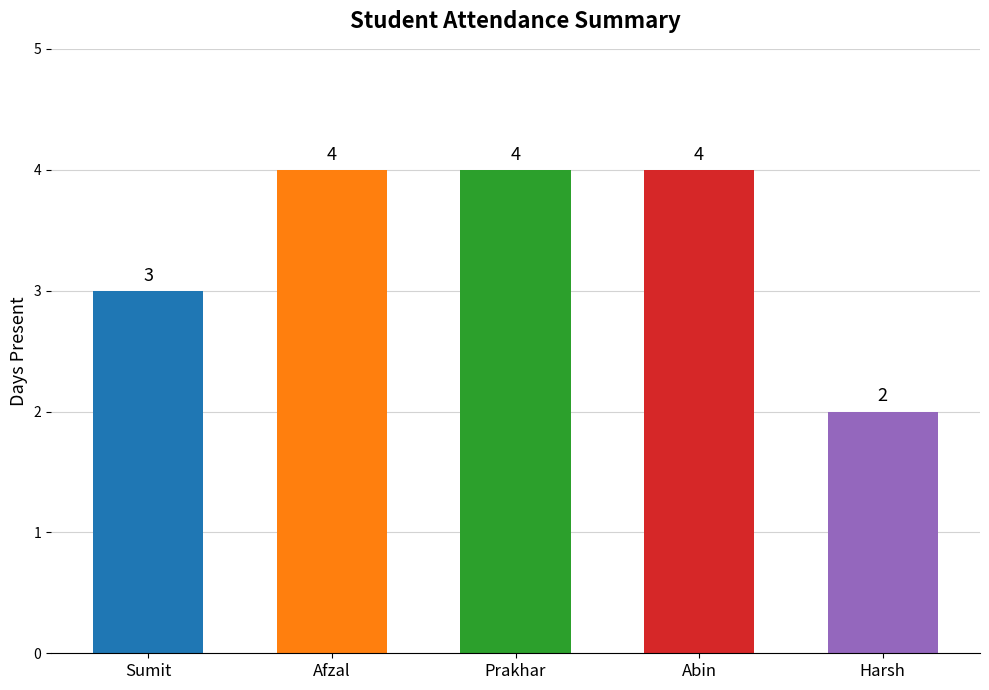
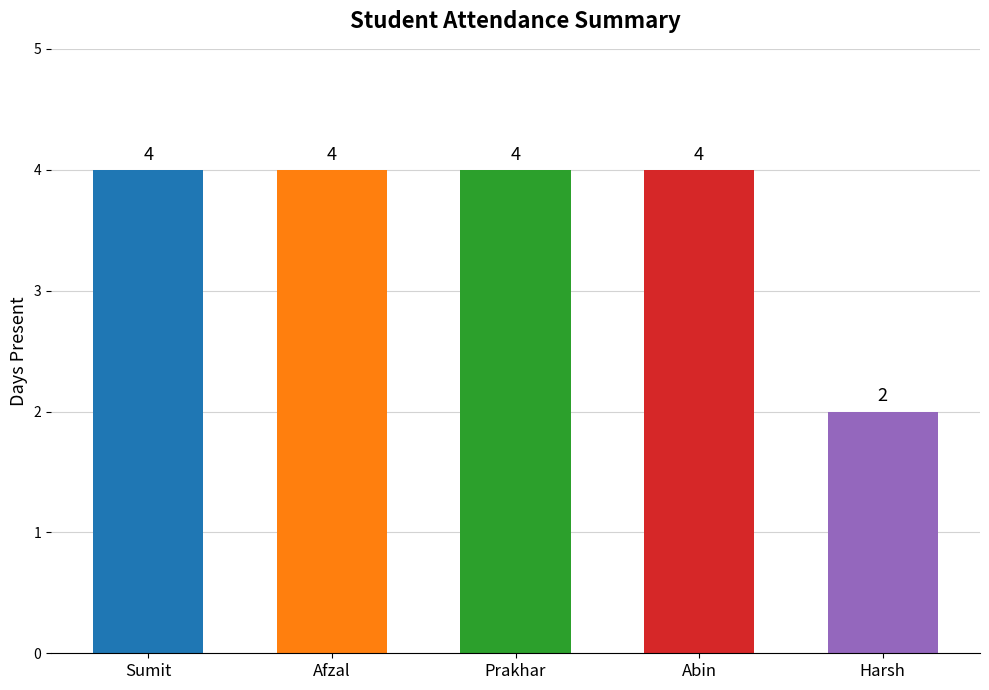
Sumit: 3 -> 4
